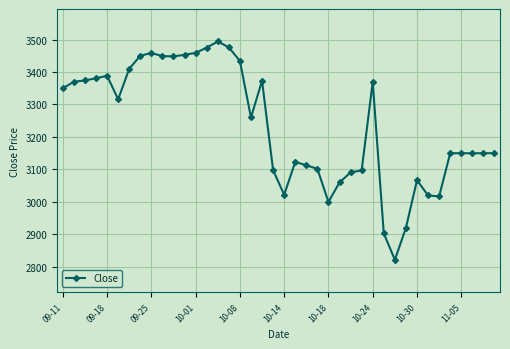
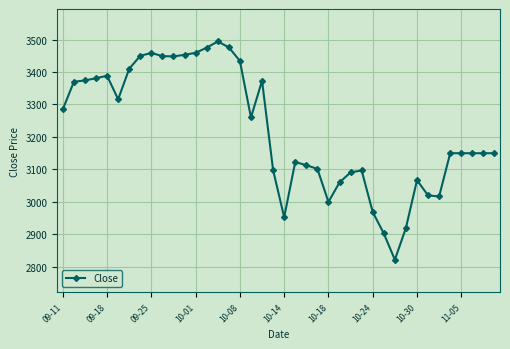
09-11: 3350 -> 3290
10-14: 3020 -> 2950
10-24: 3370 -> 2970
